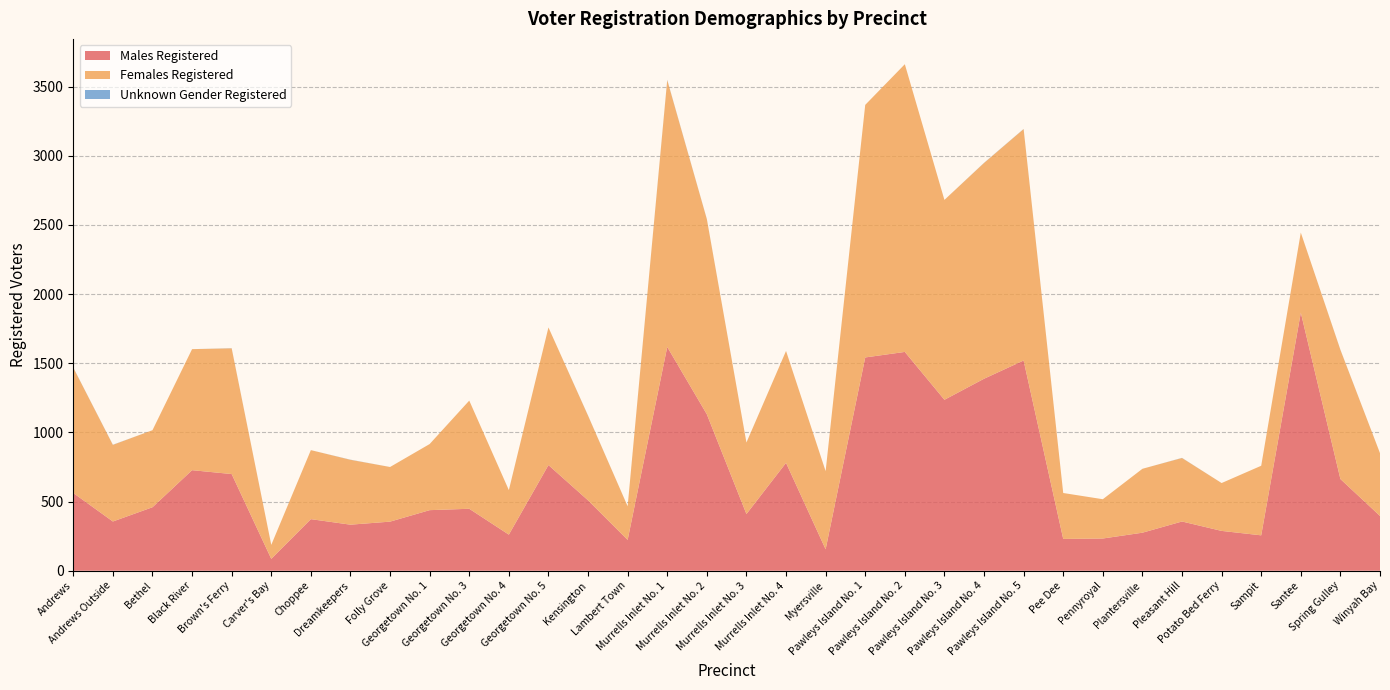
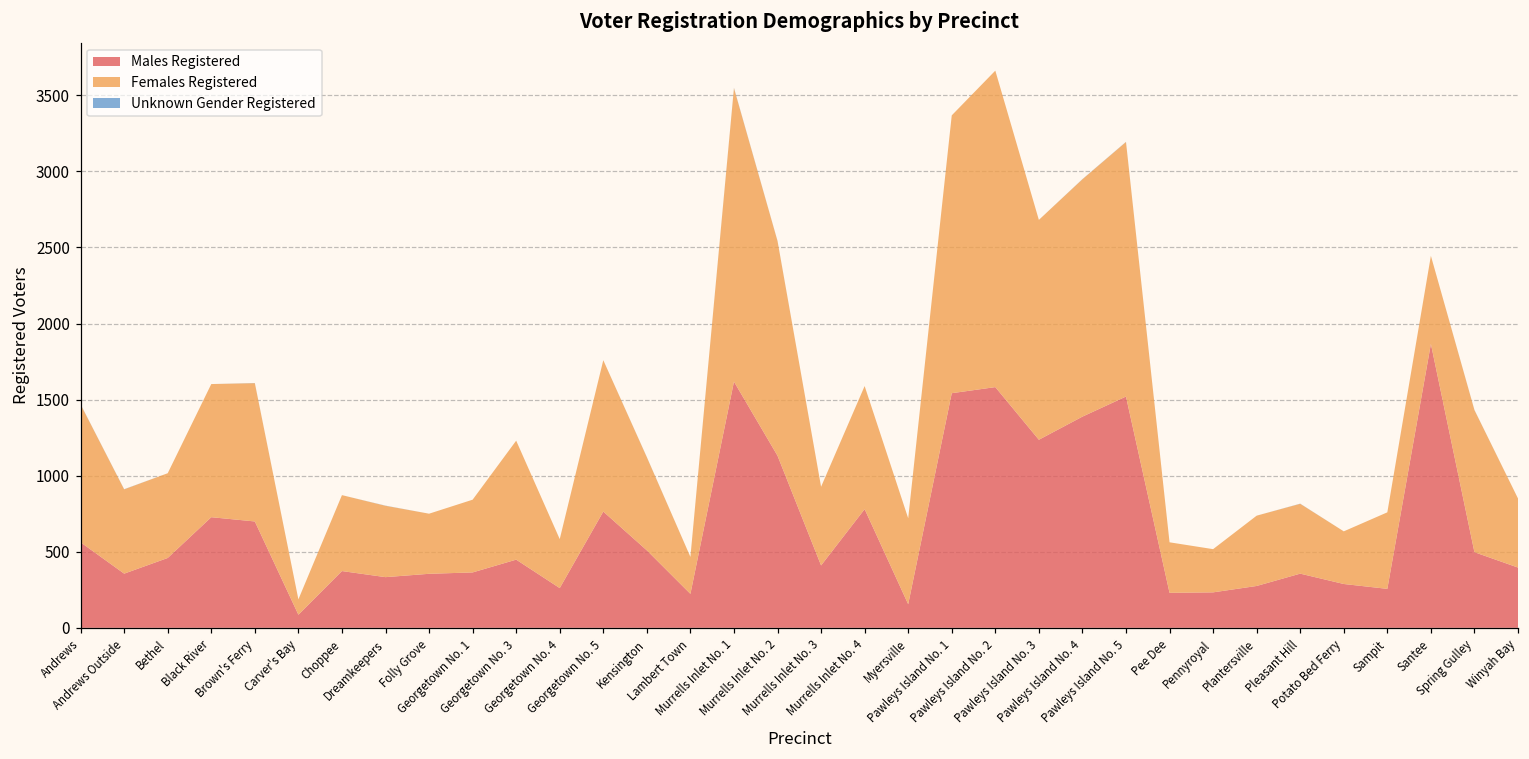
Males Registered, Georgetown No. 1: 440 -> 360
Males Registered, Spring Gulley: 660 -> 500
